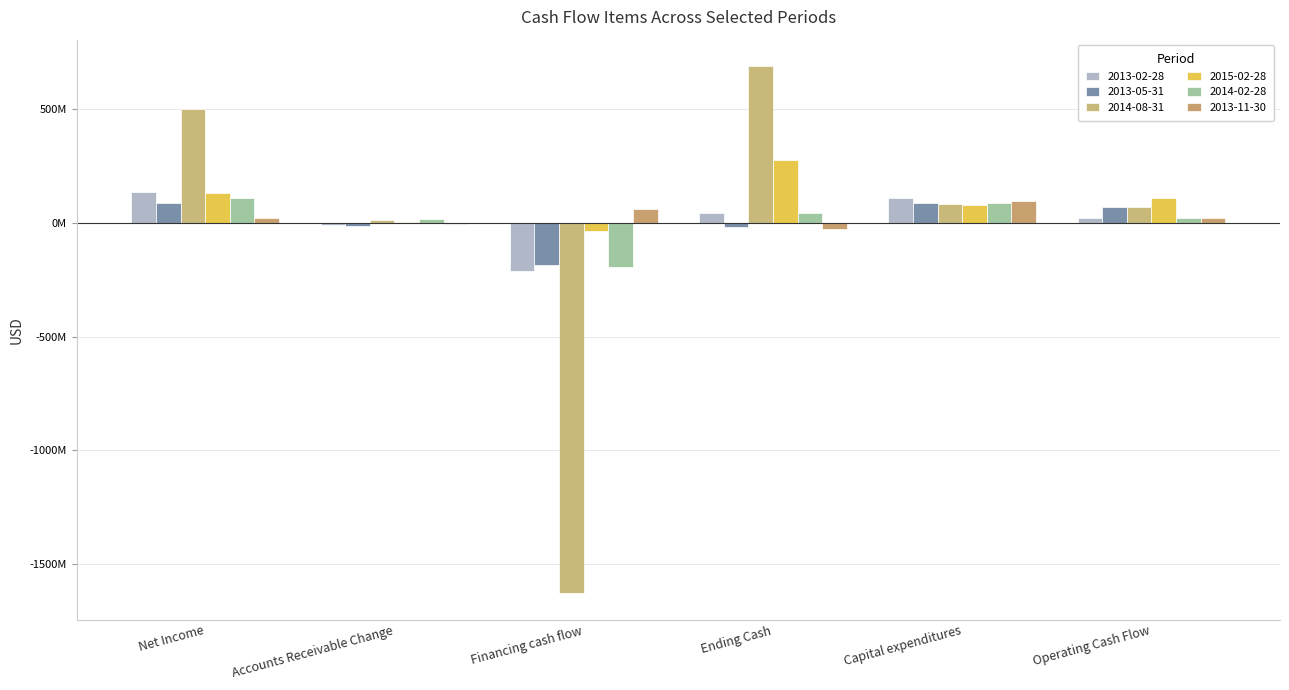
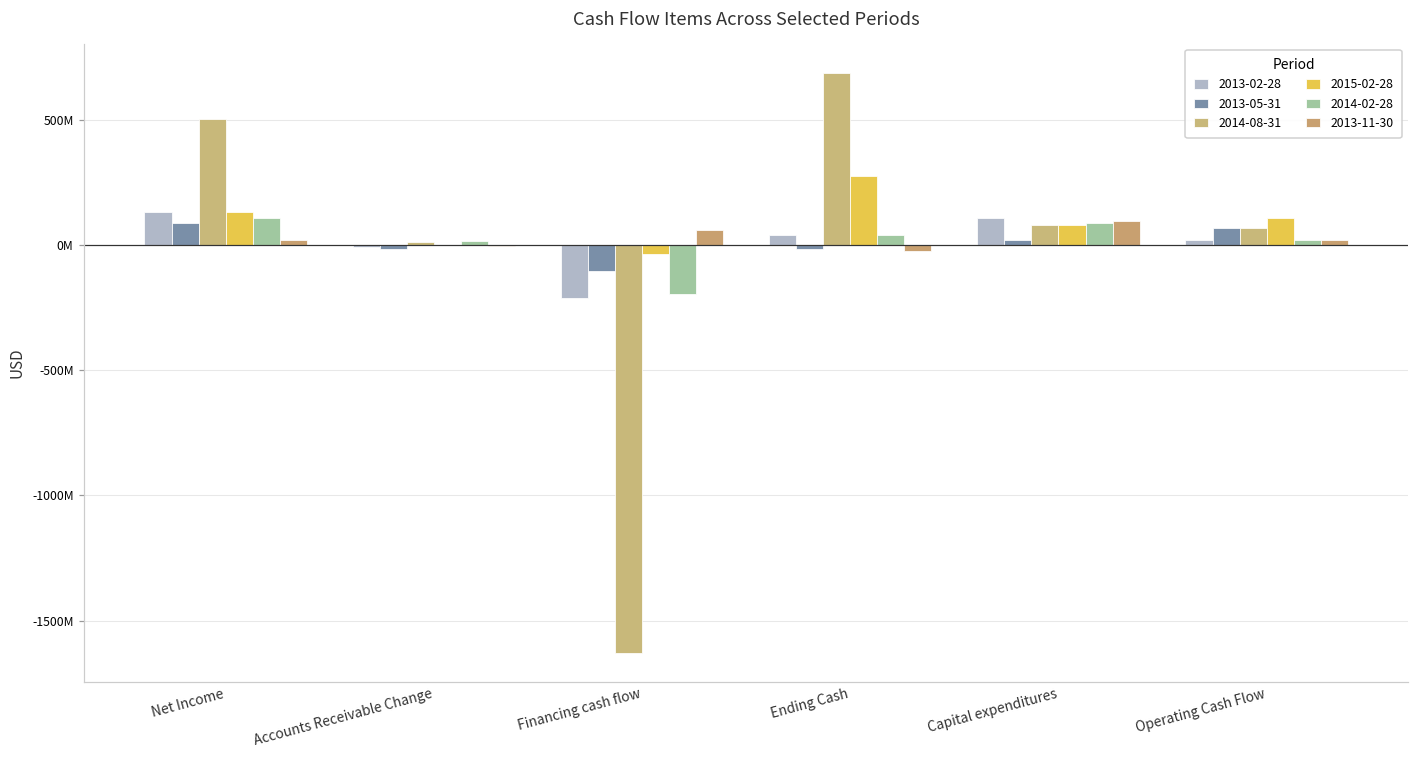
2013-05-31, Financing cash flow: -180000000 -> -100000000
2013-05-31, Capital expenditures: 90000000 -> 20000000
